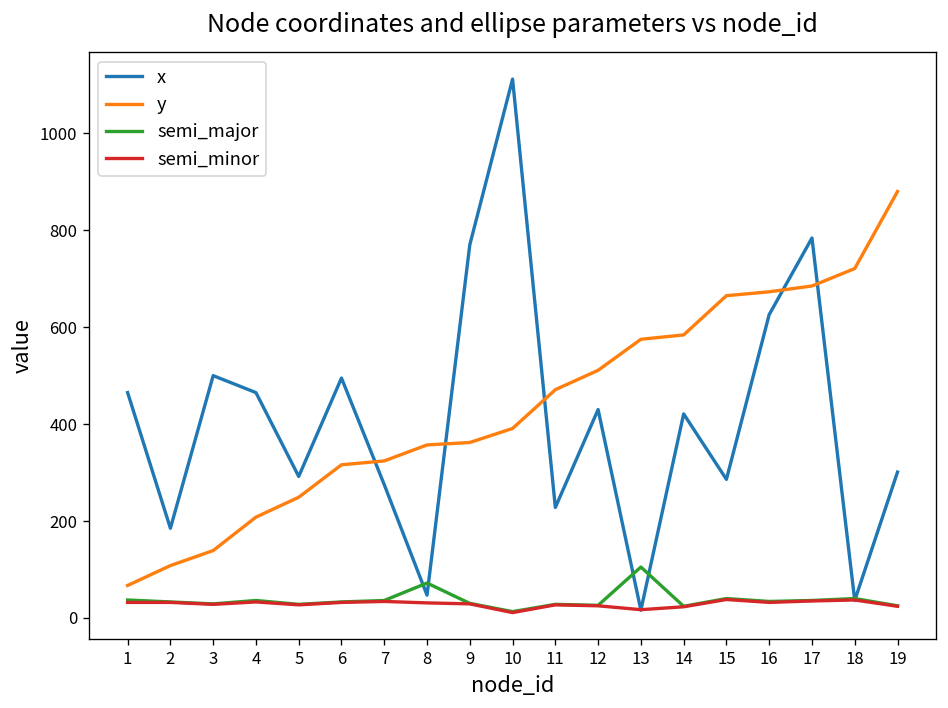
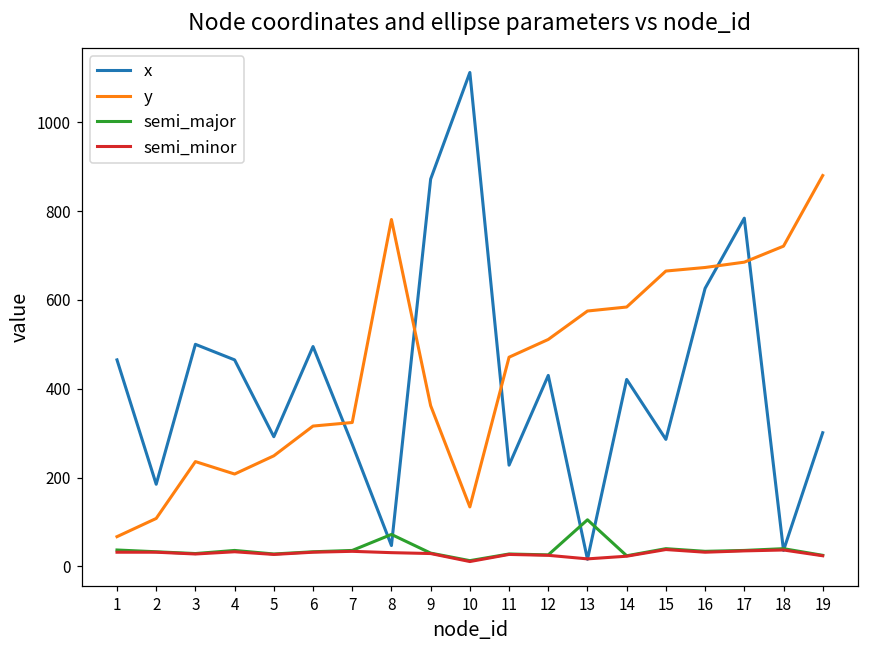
y, 3: 140 -> 240
y, 8: 360 -> 780
x, 9: 770 -> 870
y, 10: 390 -> 130
